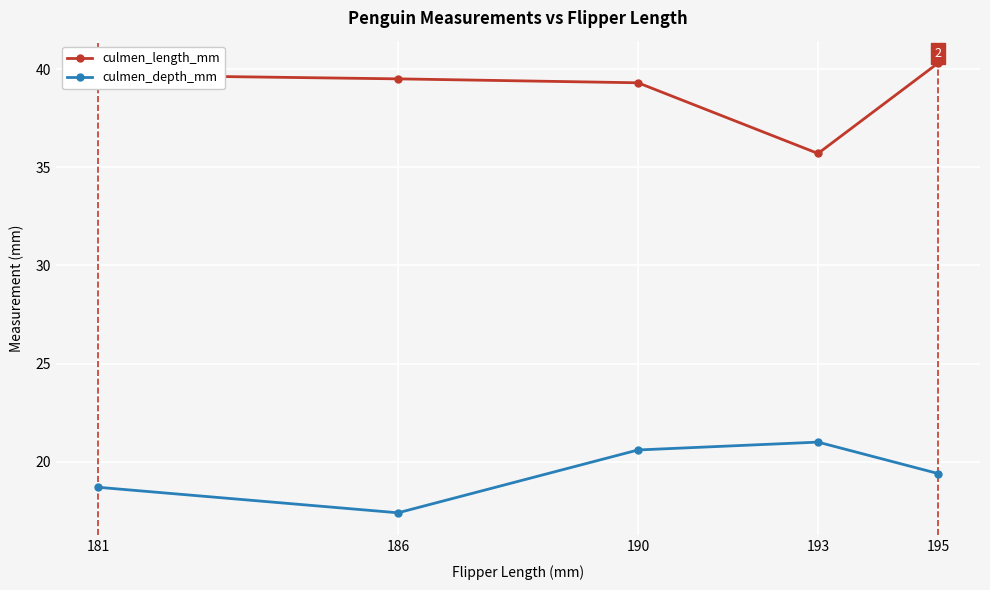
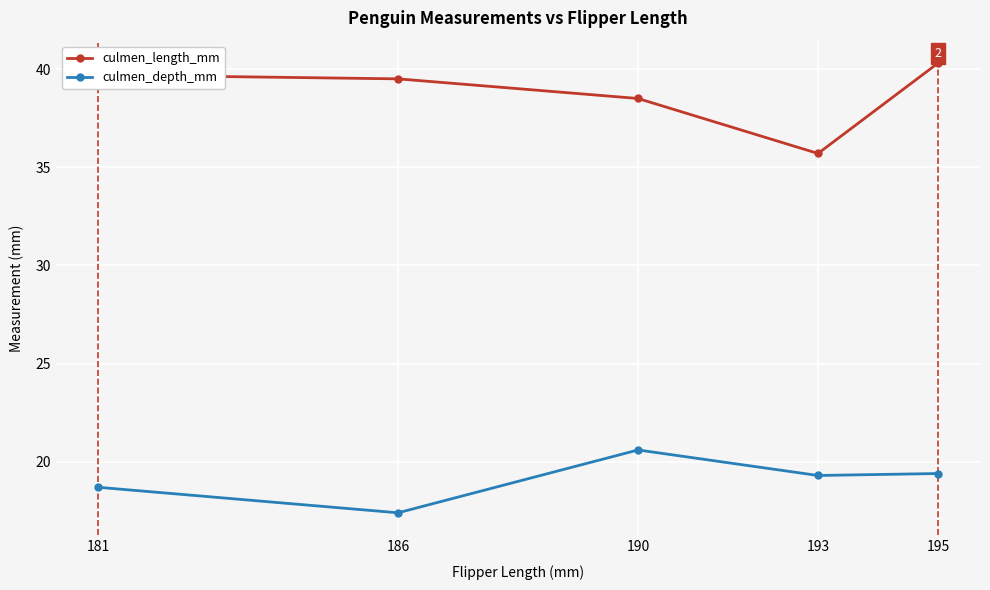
culmen_length_mm, 190: 39.3 -> 38.5
culmen_depth_mm, 193: 21.0 -> 19.3
